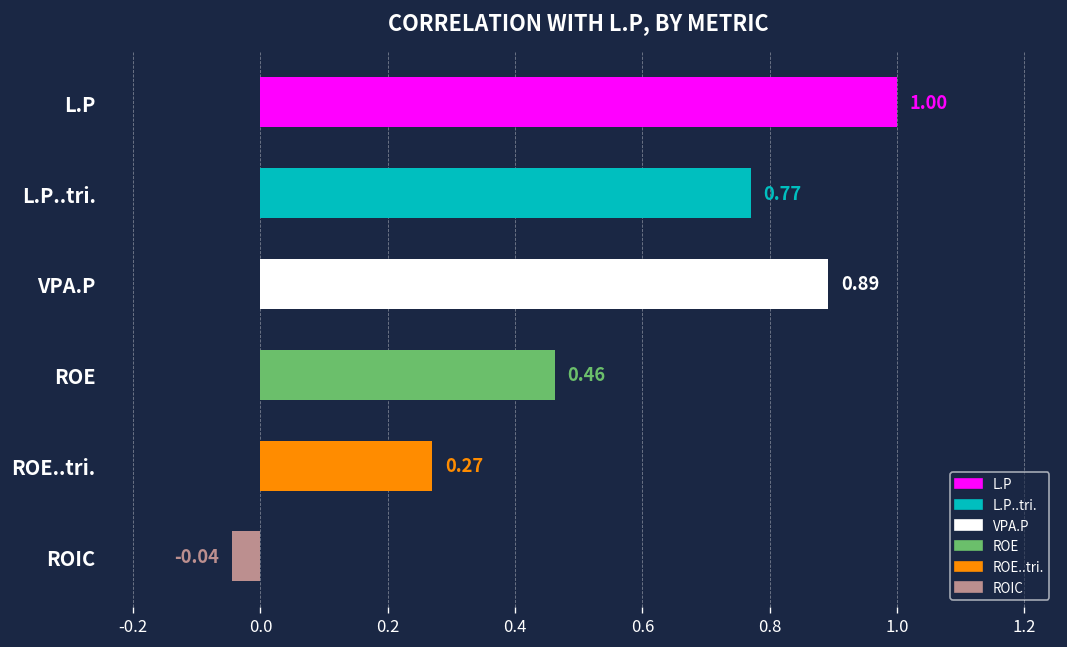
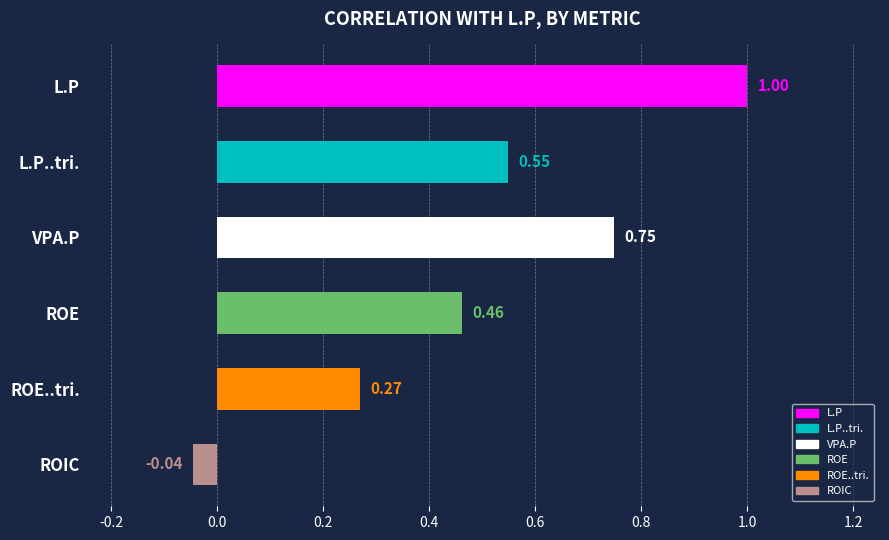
L.P..tri.: 0.77 -> 0.55
VPA.P: 0.89 -> 0.75
